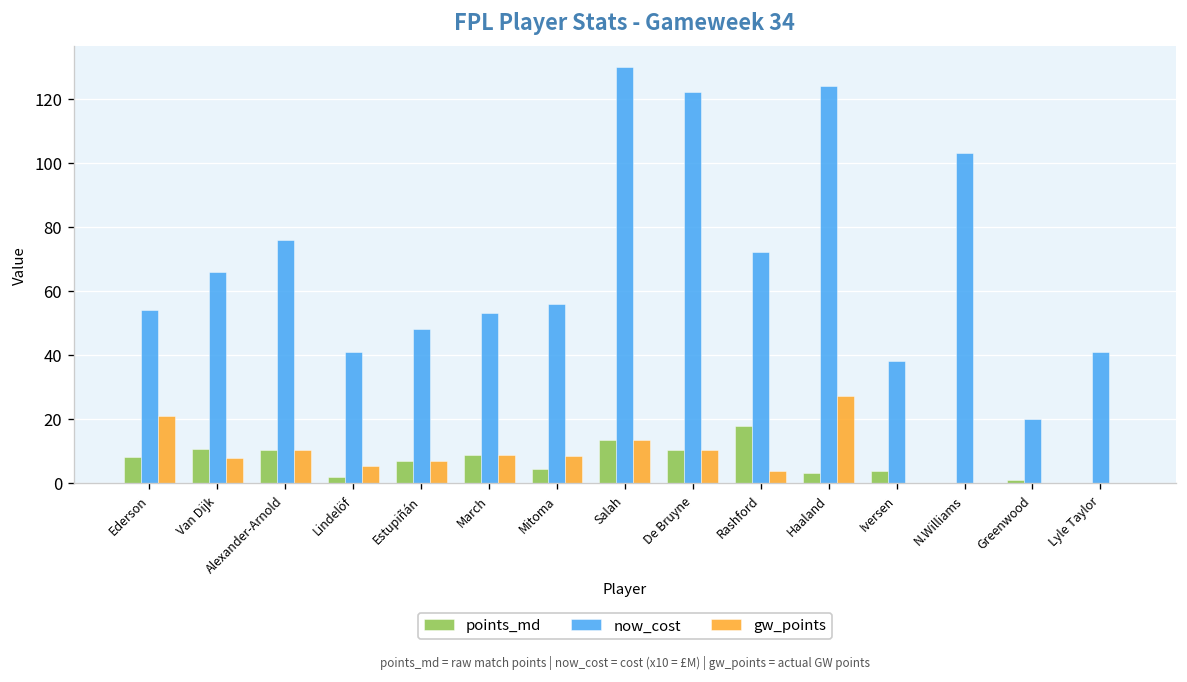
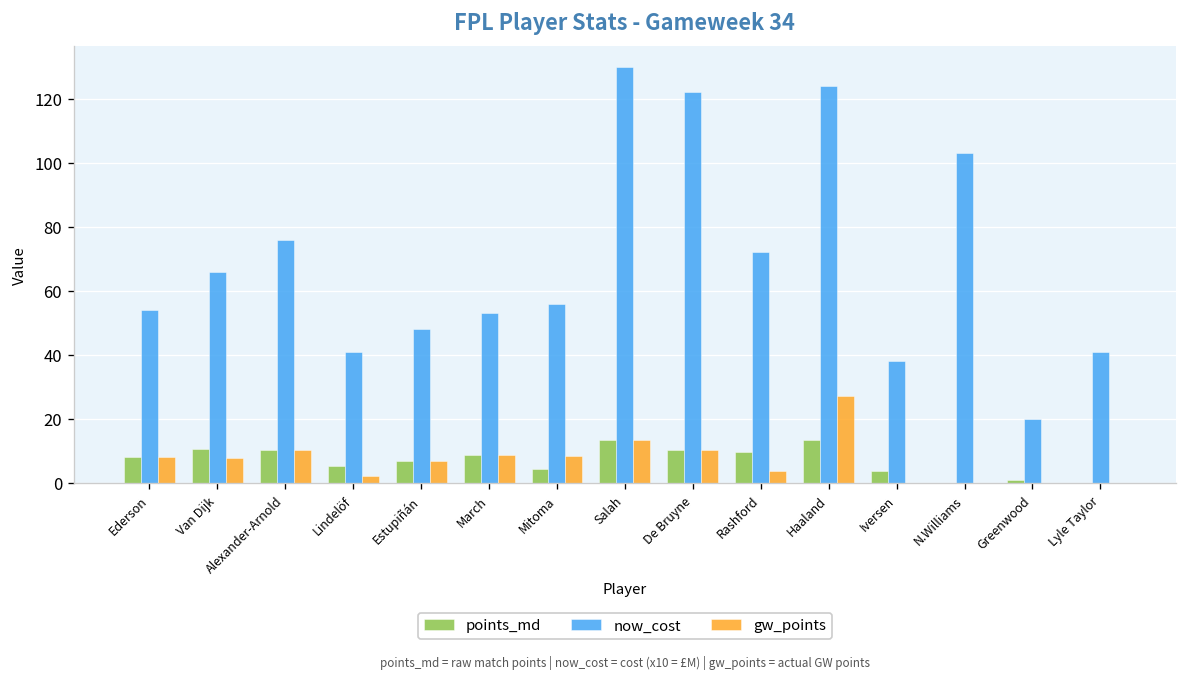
gw_points, Ederson: 21 -> 8
points_md, Lindelöf: 2 -> 5
gw_points, Lindelöf: 5 -> 2
points_md, Rashford: 18 -> 10
points_md, Haaland: 3 -> 14
